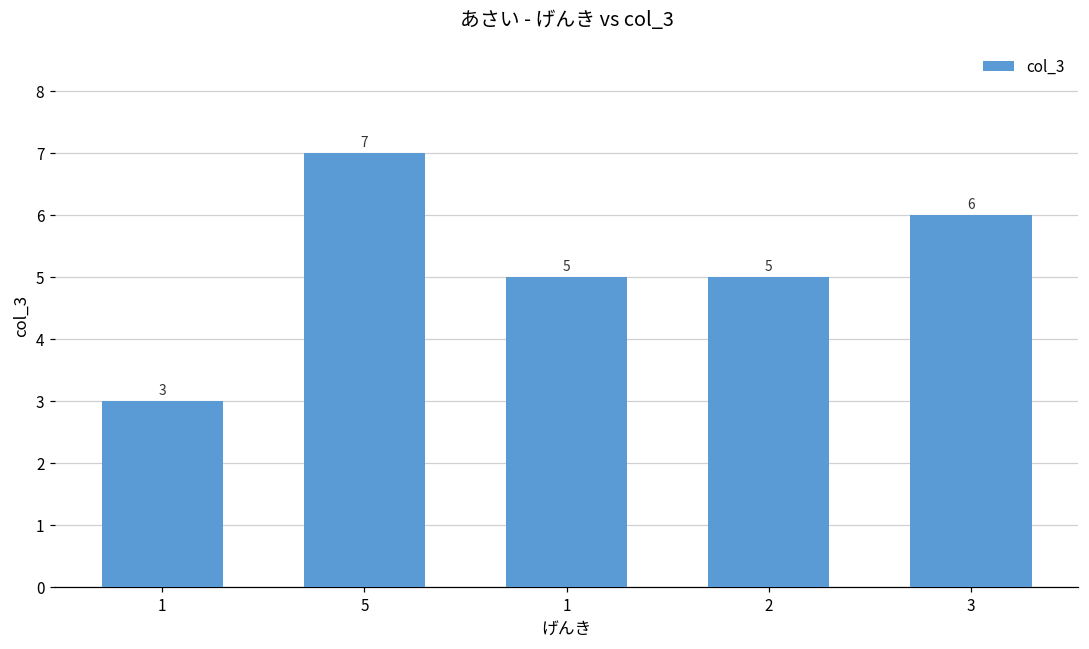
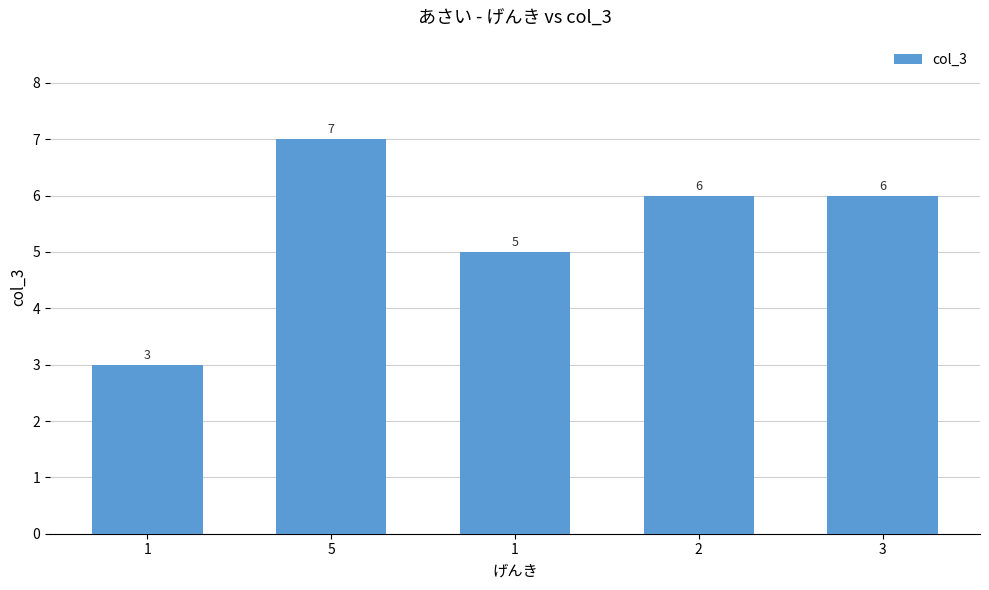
2: 5 -> 6
